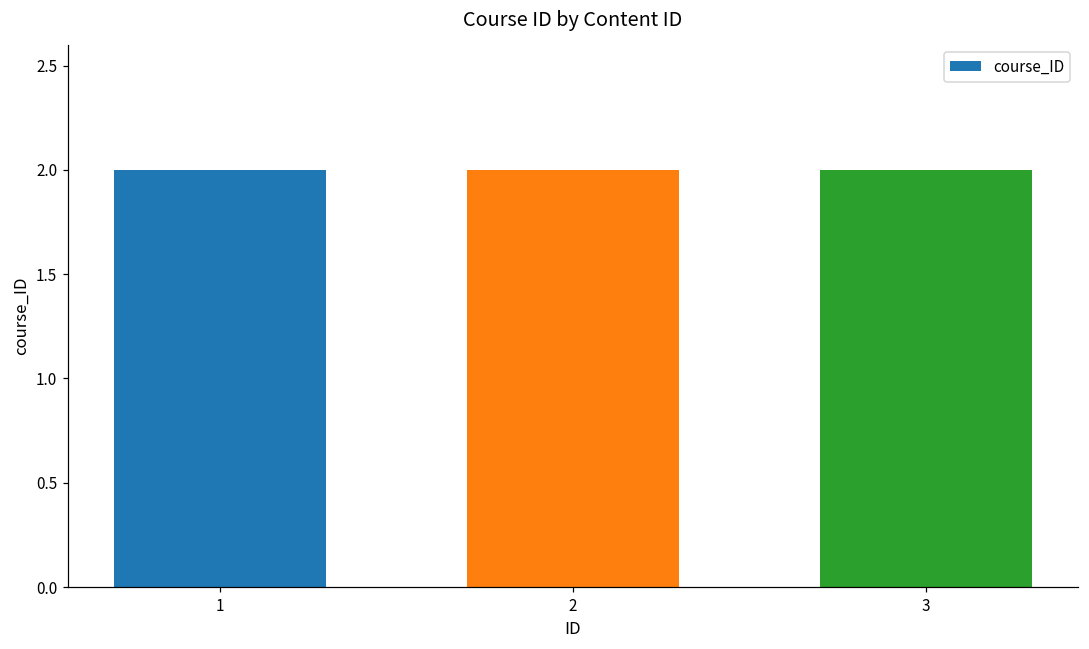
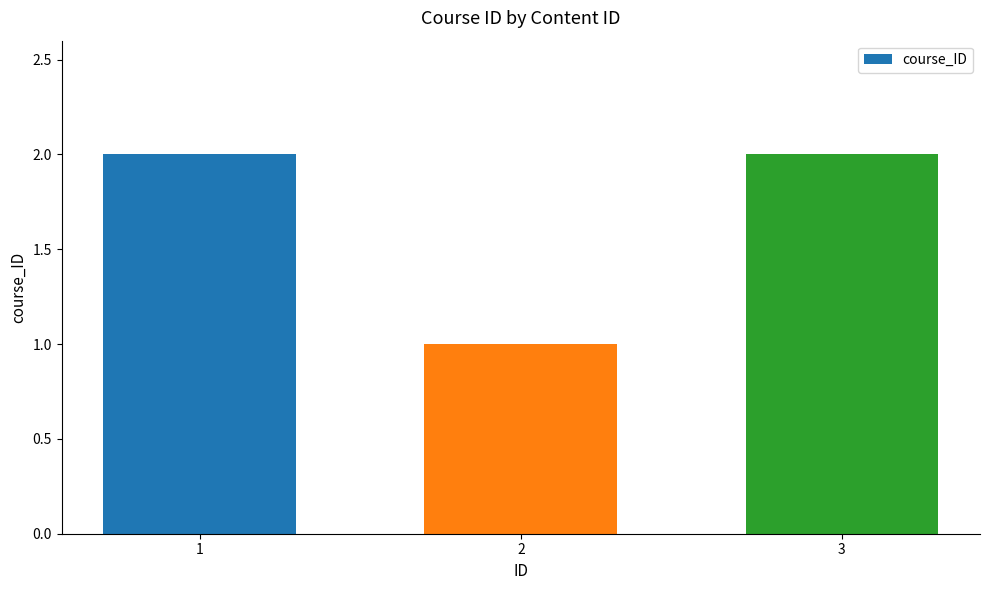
2: 2 -> 1
